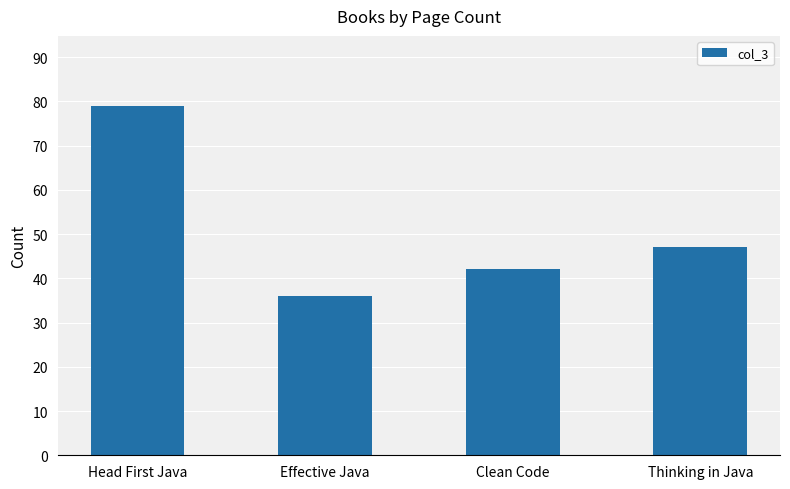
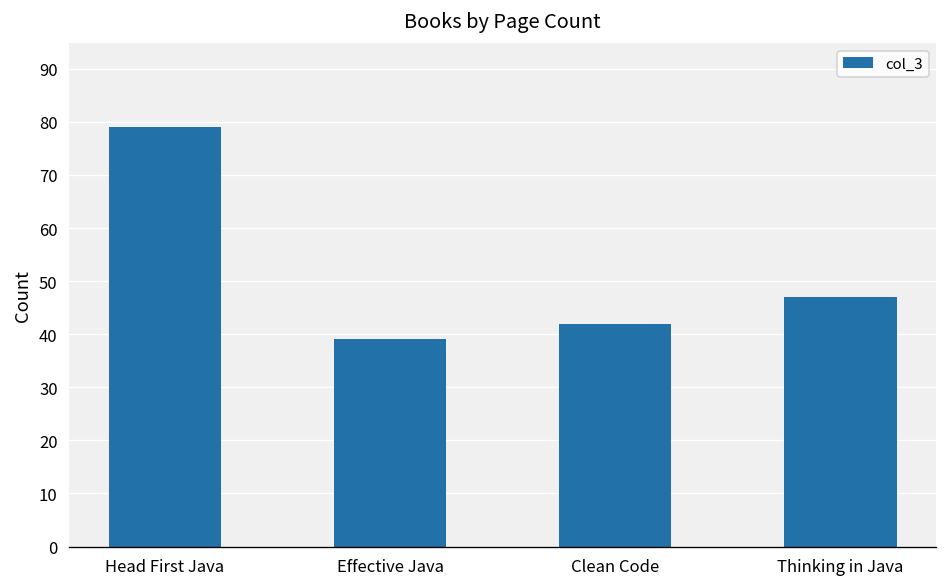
Effective Java: 36 -> 39
